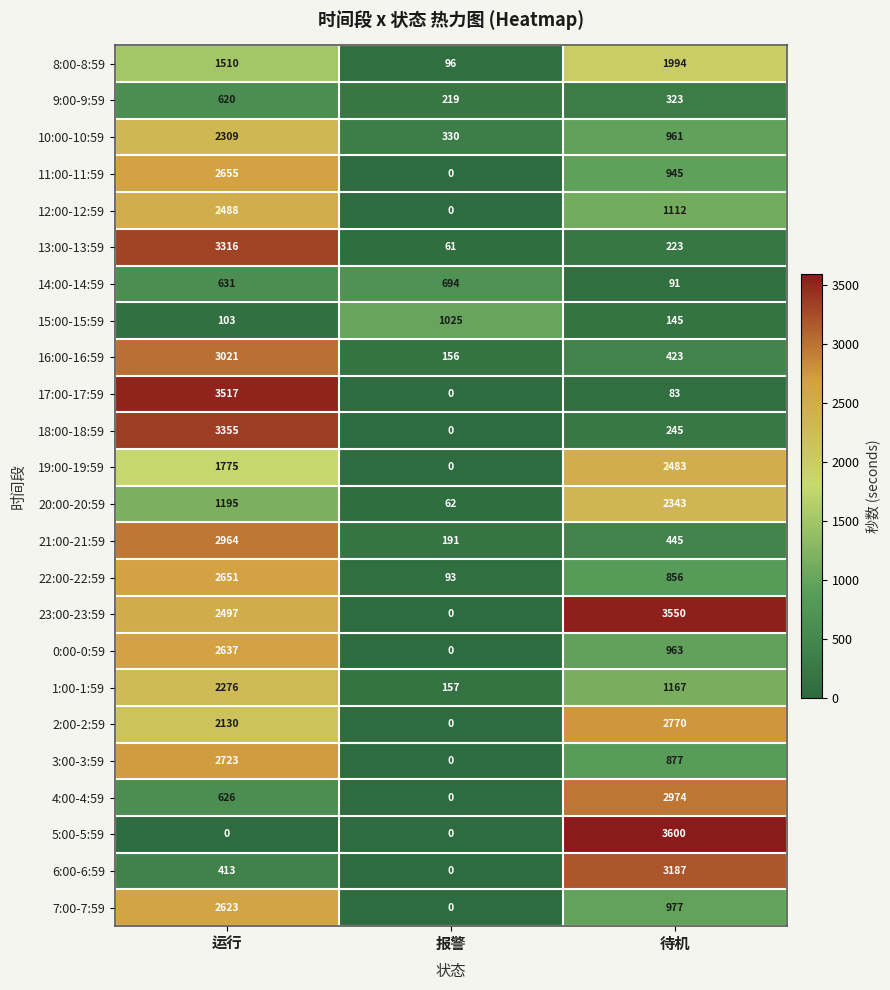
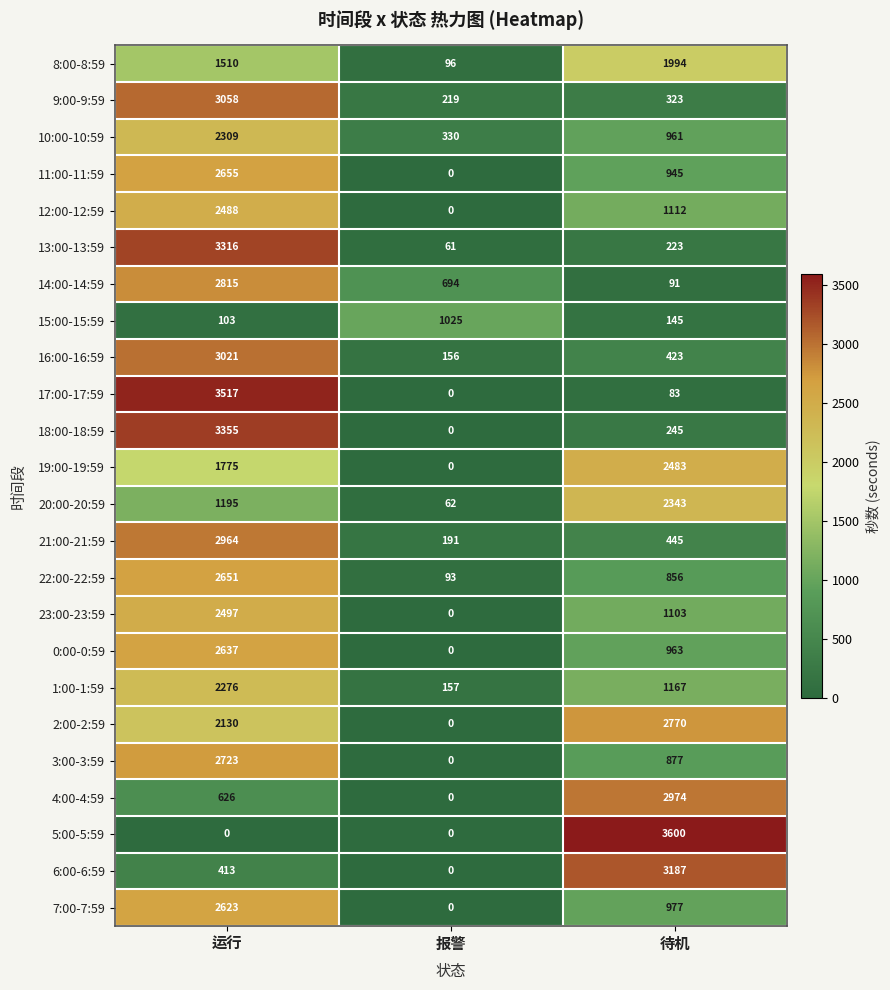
9:00-9:59, 运行: 620 -> 3058
14:00-14:59, 运行: 631 -> 2815
23:00-23:59, 待机: 3550 -> 1103
